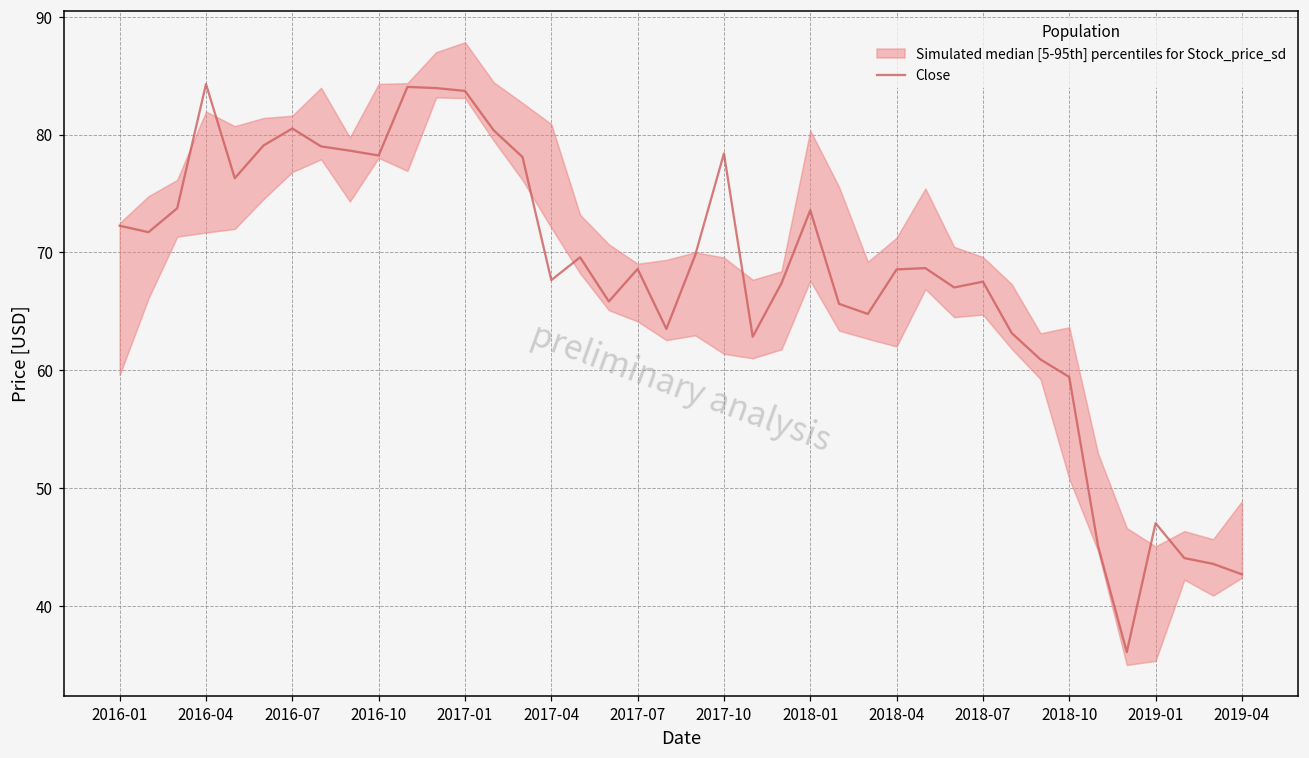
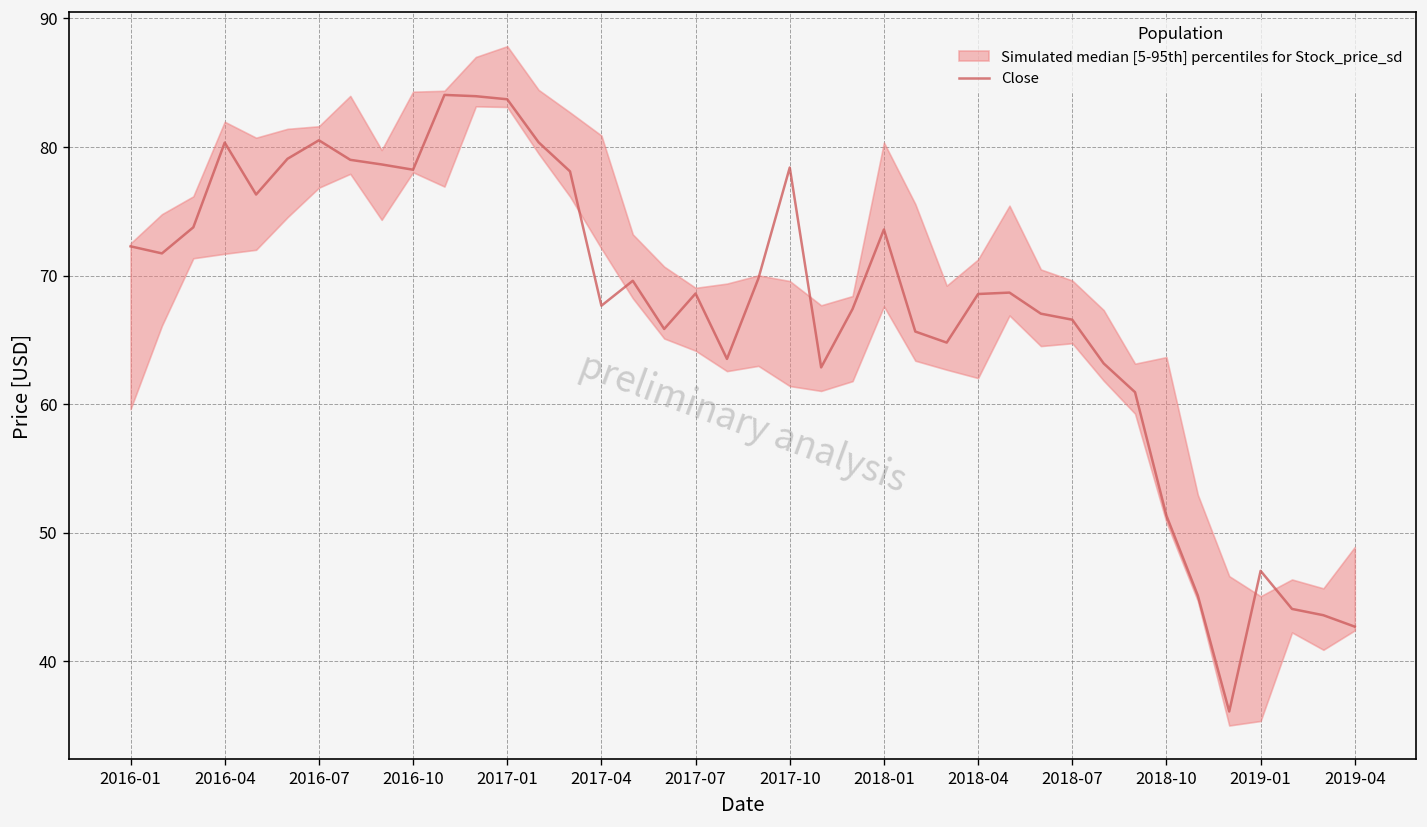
Close, 2016-04: 84.3 -> 80.3
Close, 2018-07: 67.5 -> 66.6
Close, 2018-10: 59.4 -> 51.3
